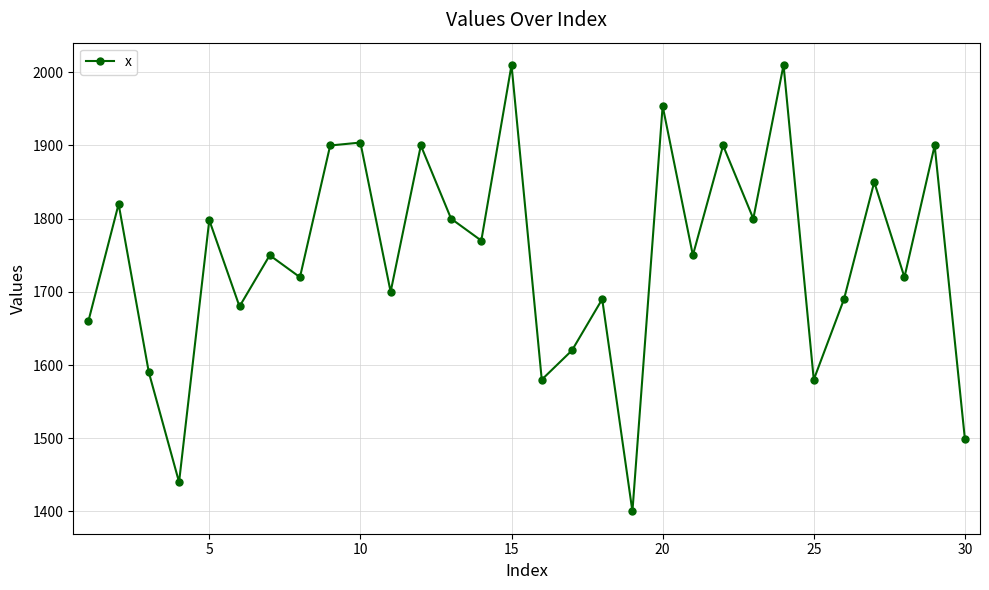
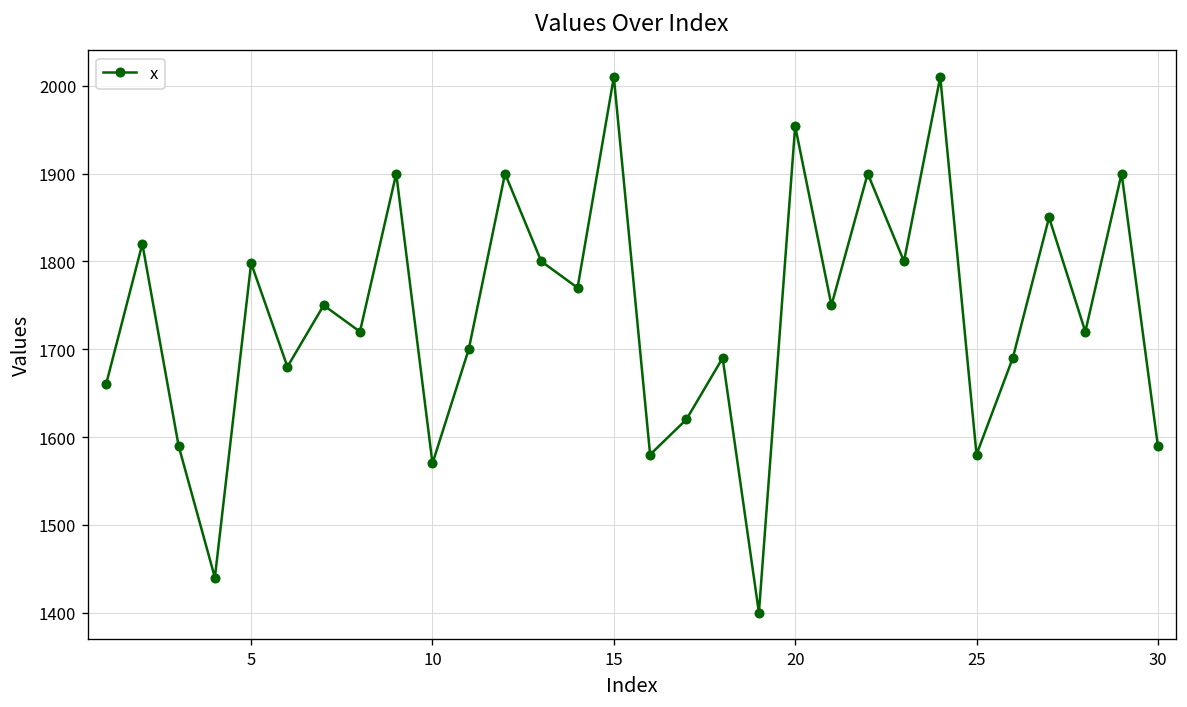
10: 1900 -> 1570
30: 1500 -> 1590
